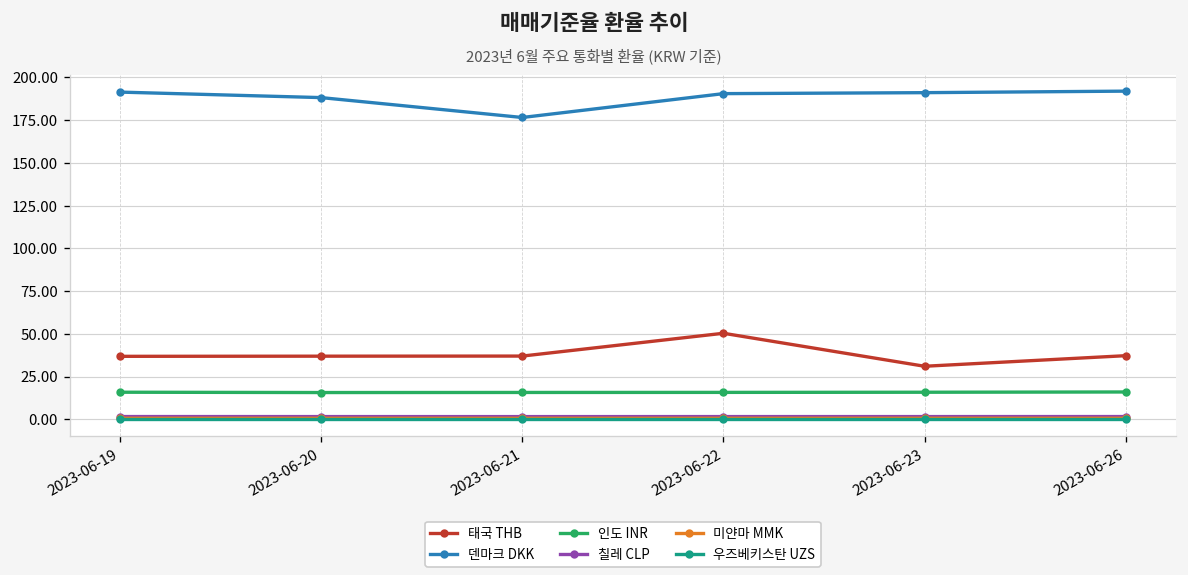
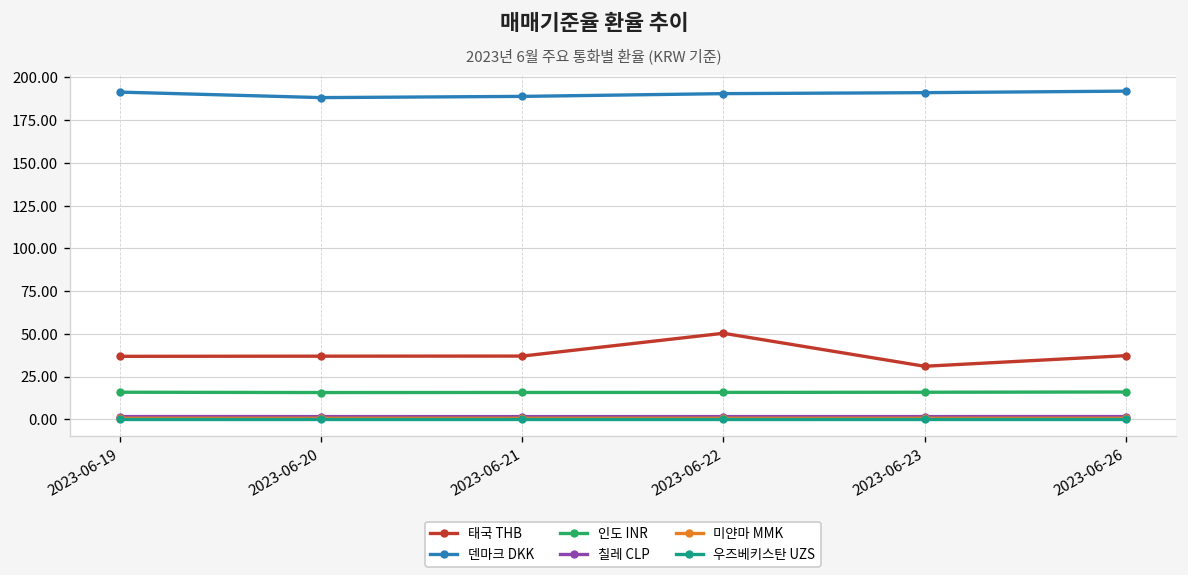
덴마크 DKK, 2023-06-21: 177 -> 189
